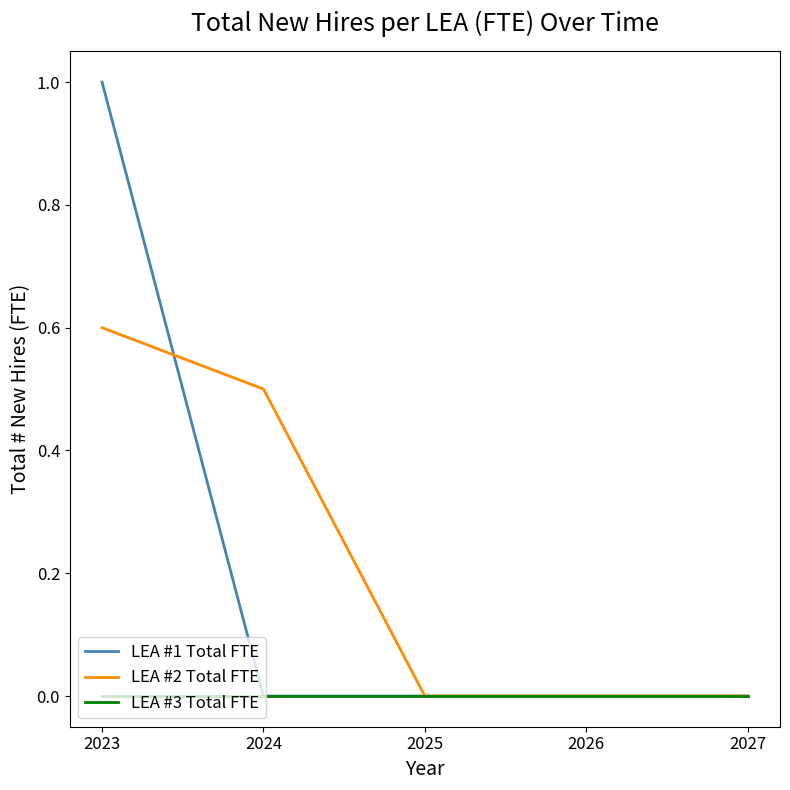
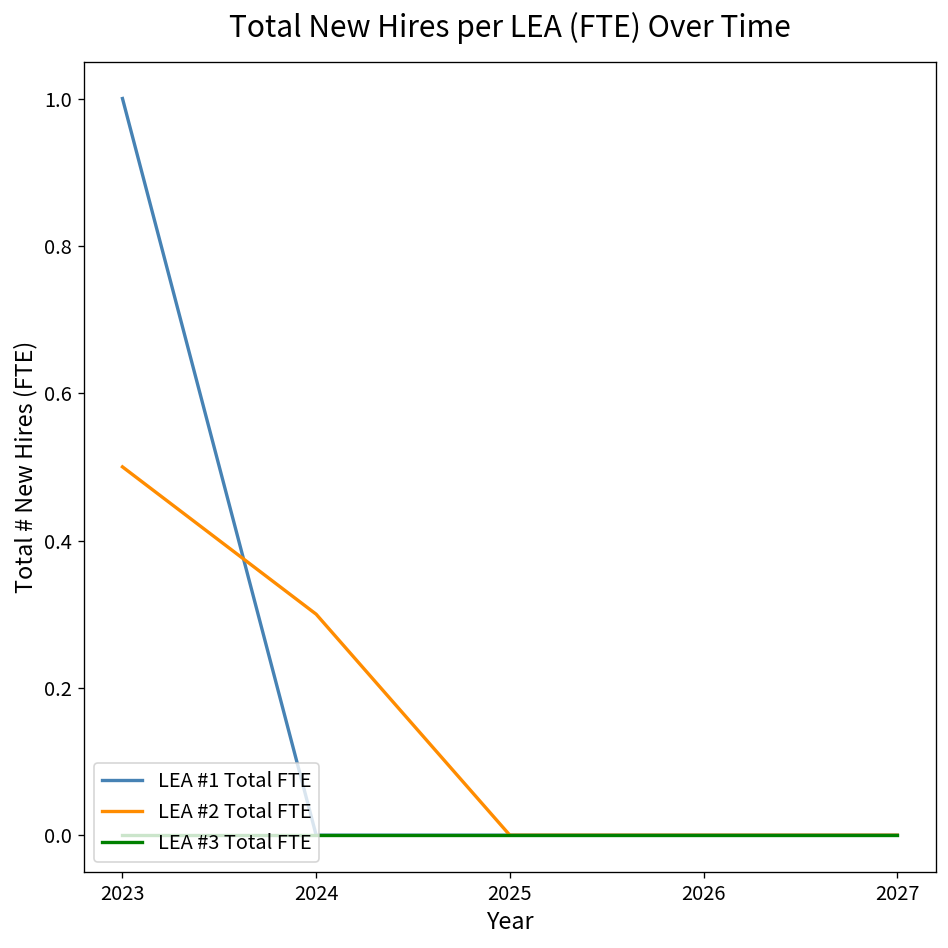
LEA #2 Total FTE, 2023: 0.6 -> 0.5
LEA #2 Total FTE, 2024: 0.5 -> 0.3
